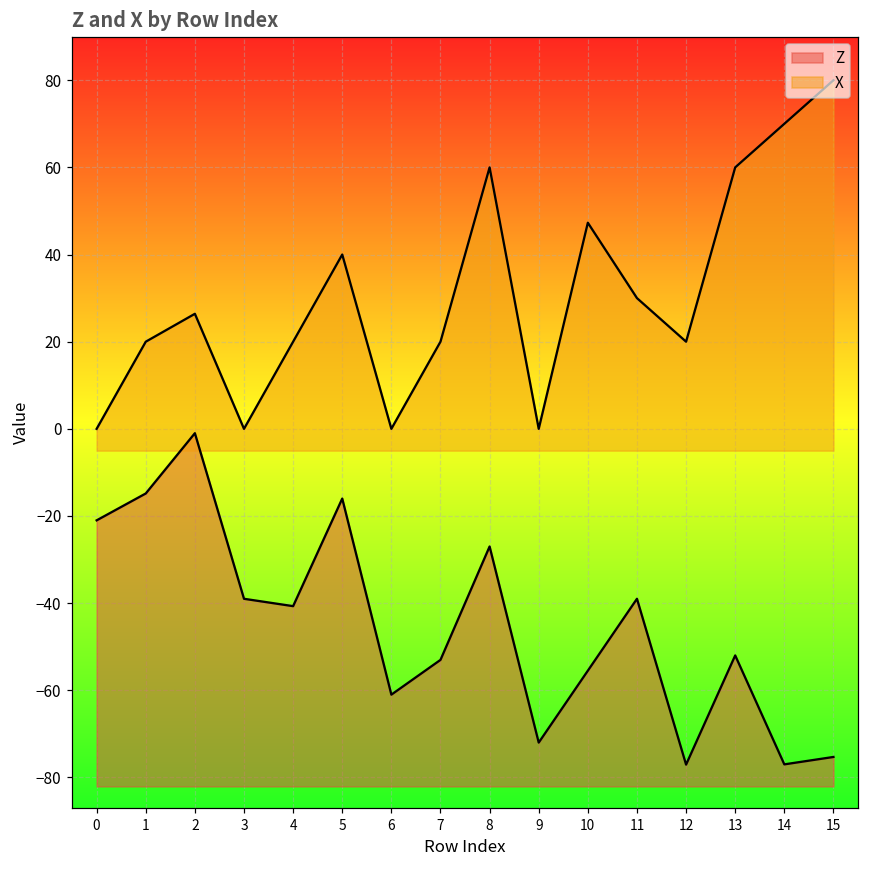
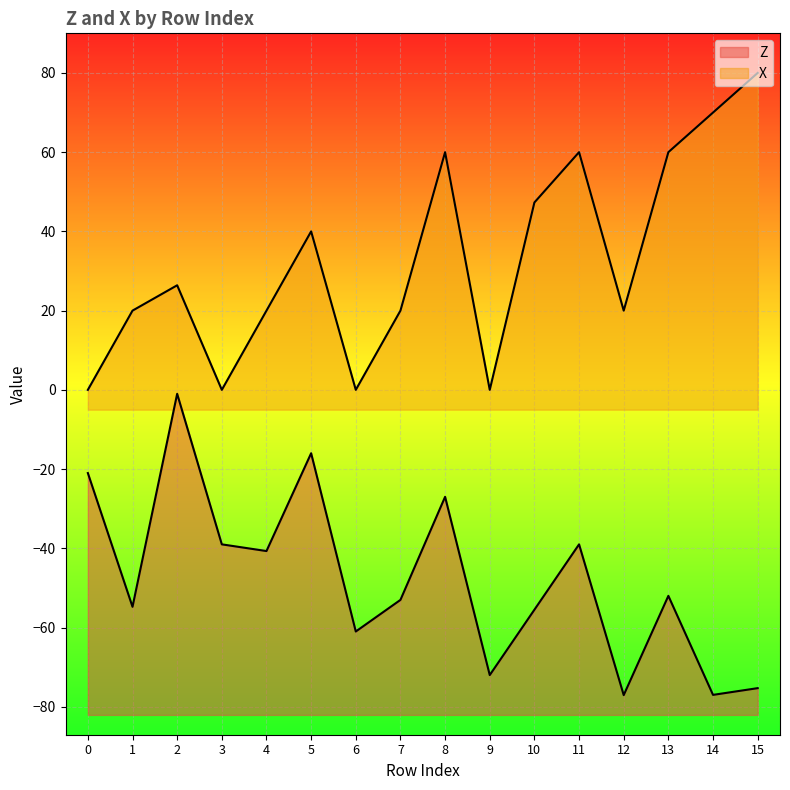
Z, 1: -15 -> -55
X, 11: 30 -> 60
